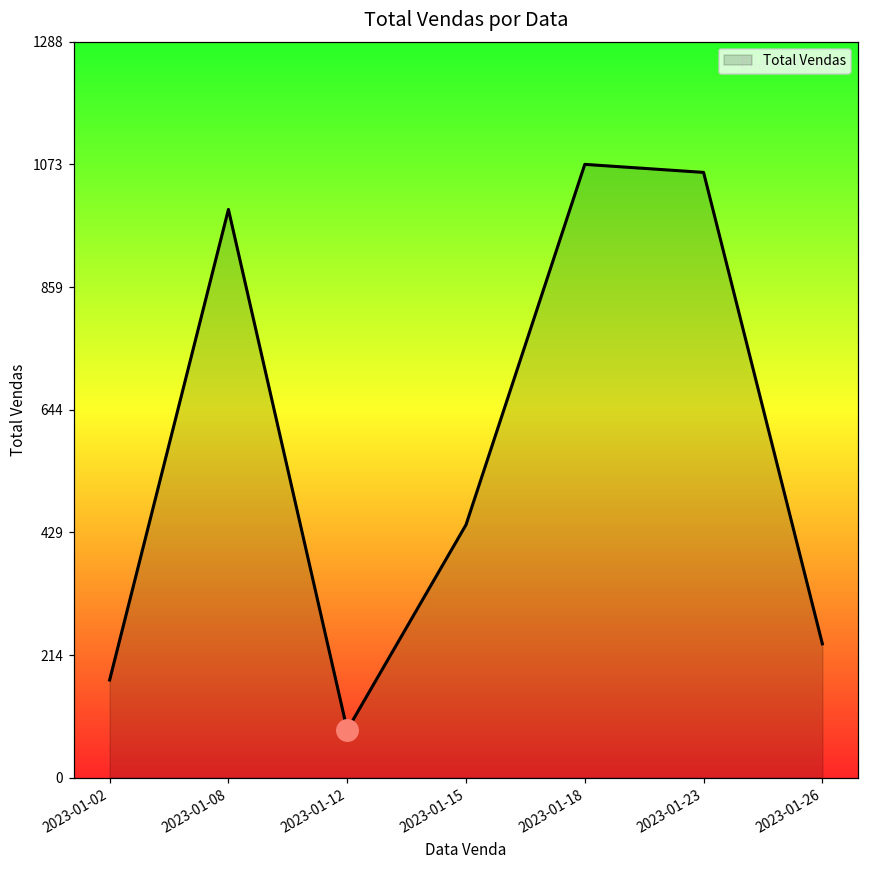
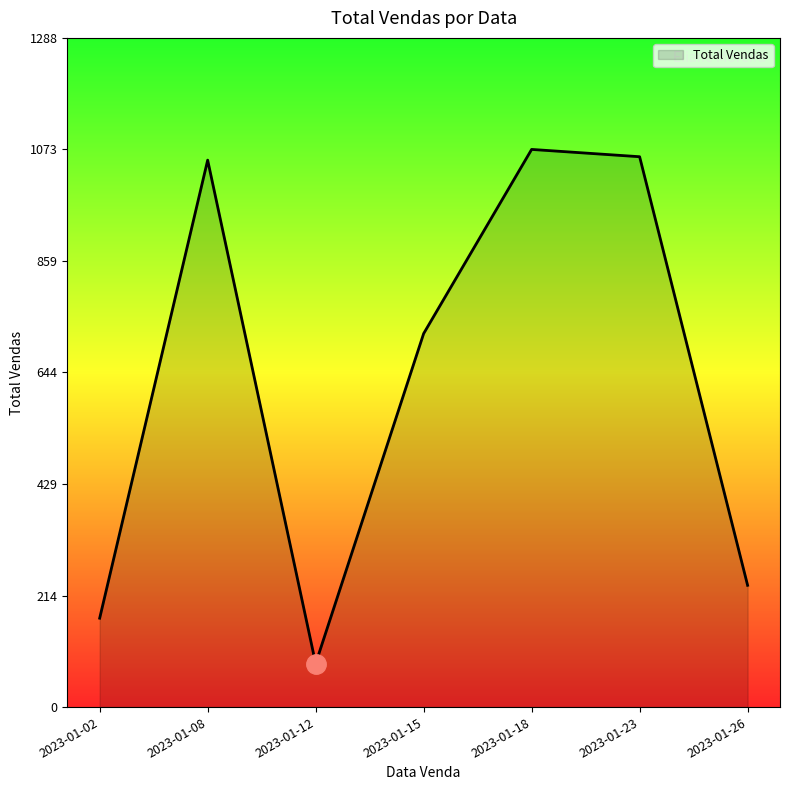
Total Vendas, 2023-01-08: 990 -> 1050
Total Vendas, 2023-01-15: 440 -> 720
